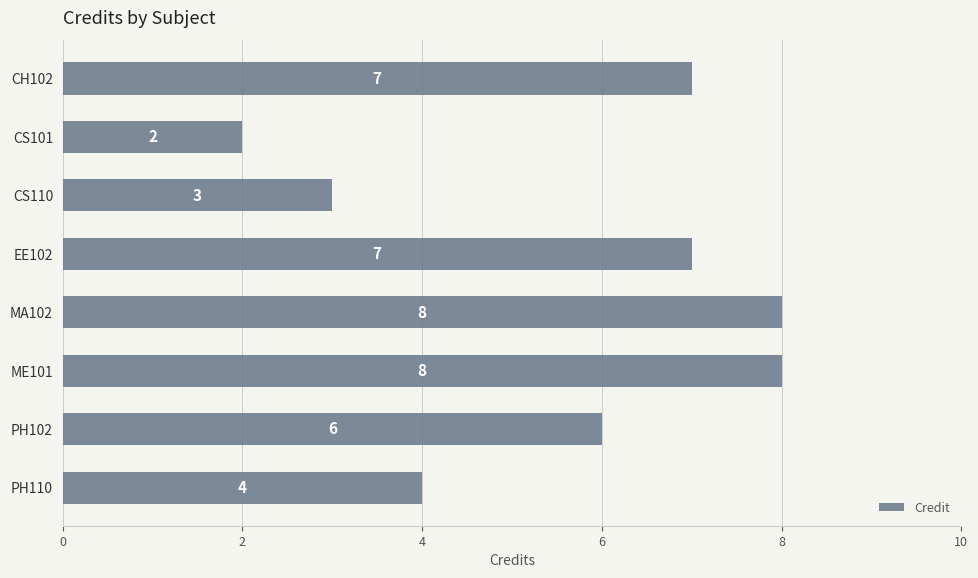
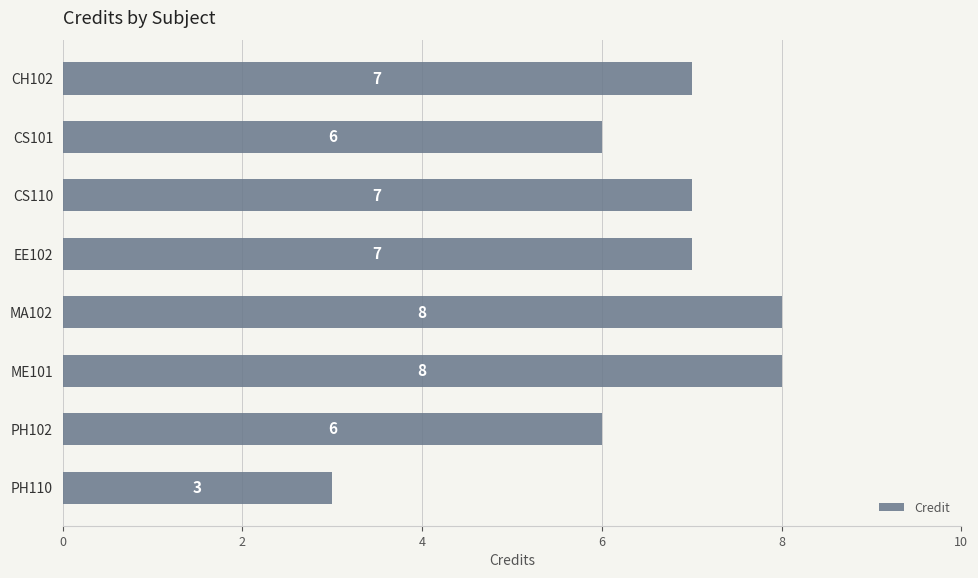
CS101: 2 -> 6
CS110: 3 -> 7
PH110: 4 -> 3
